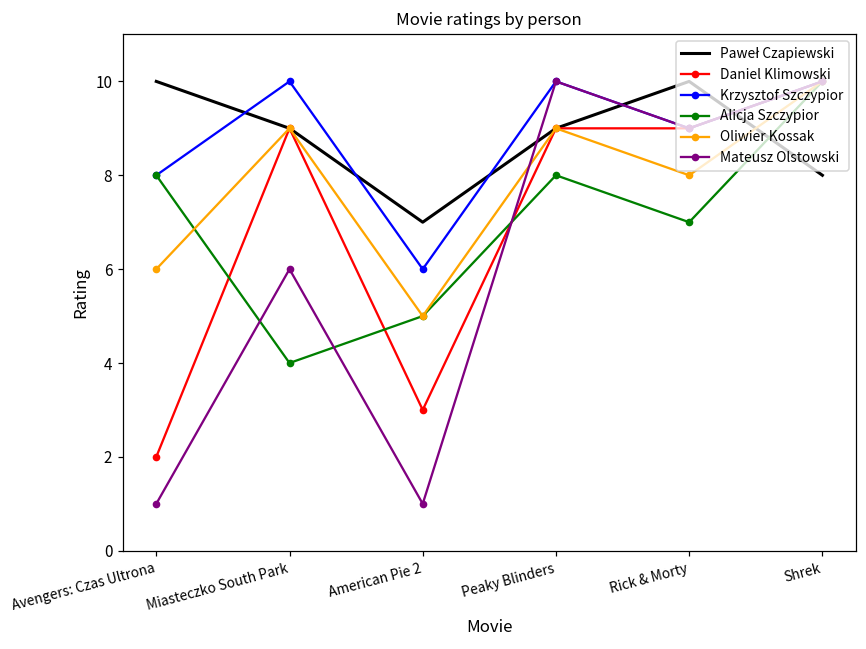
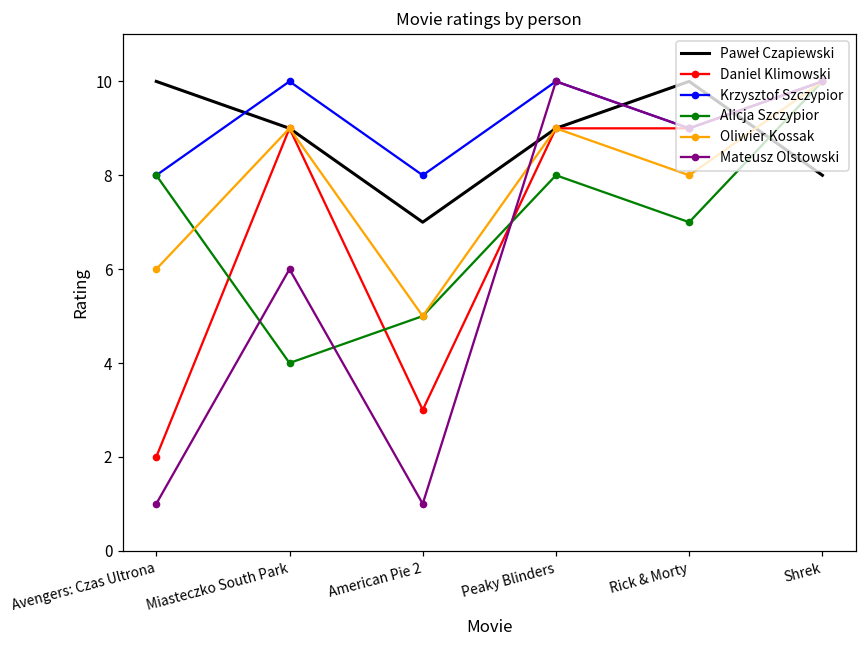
Krzysztof Szczypior, American Pie 2: 6 -> 8
